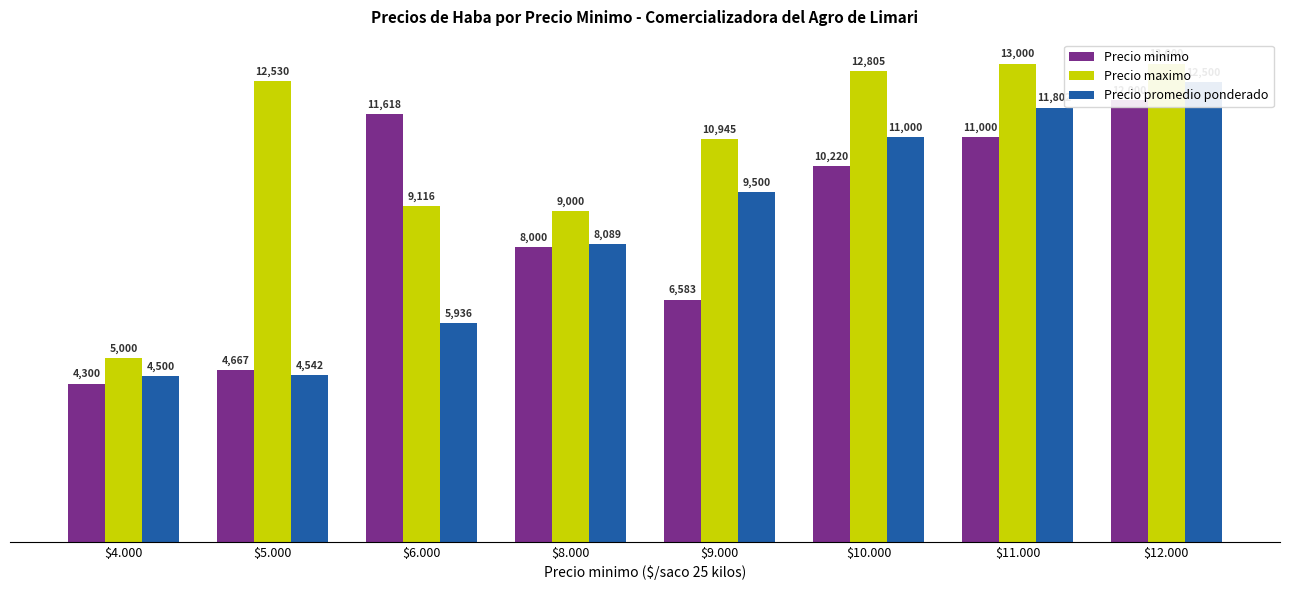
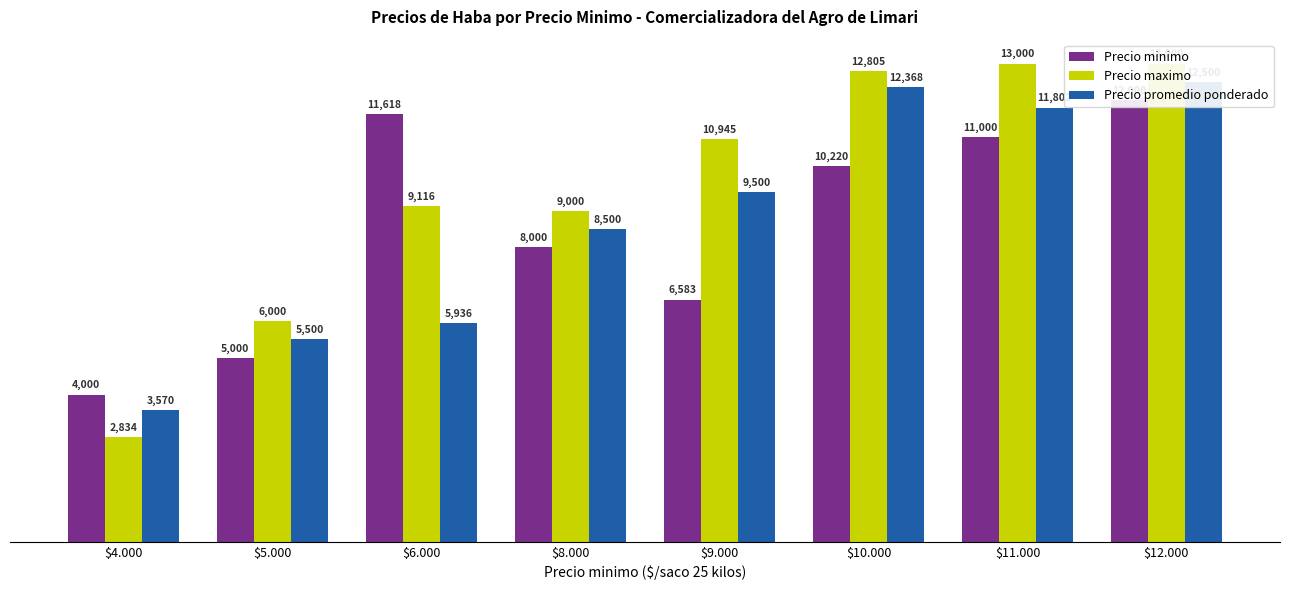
Precio minimo, $4.000: 4,300 -> 4,000
Precio maximo, $4.000: 5,000 -> 2,834
Precio promedio ponderado, $4.000: 4,500 -> 3,570
Precio minimo, $5.000: 4,667 -> 5,000
Precio maximo, $5.000: 12,530 -> 6,000
Precio promedio ponderado, $5.000: 4,542 -> 5,500
Precio promedio ponderado, $8.000: 8,089 -> 8,500
Precio promedio ponderado, $10.000: 11,000 -> 12,368
